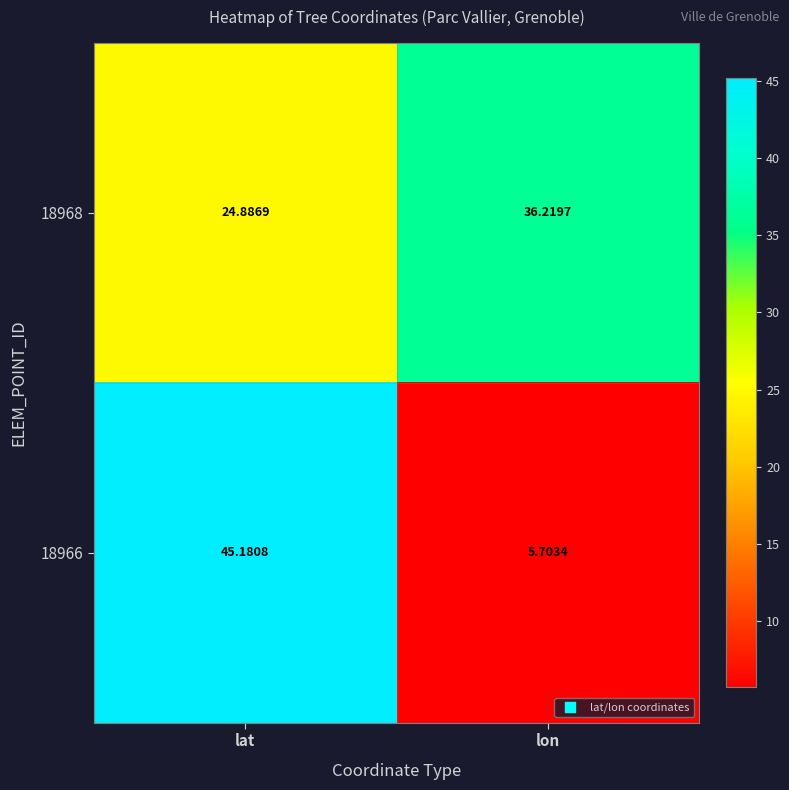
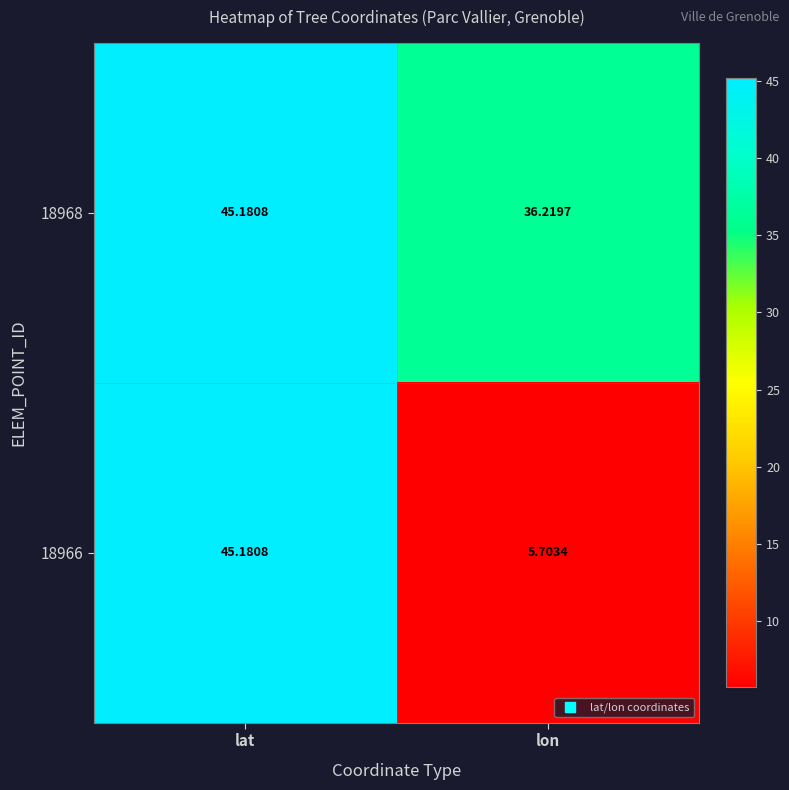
18968, lat: 24.8869 -> 45.1808
